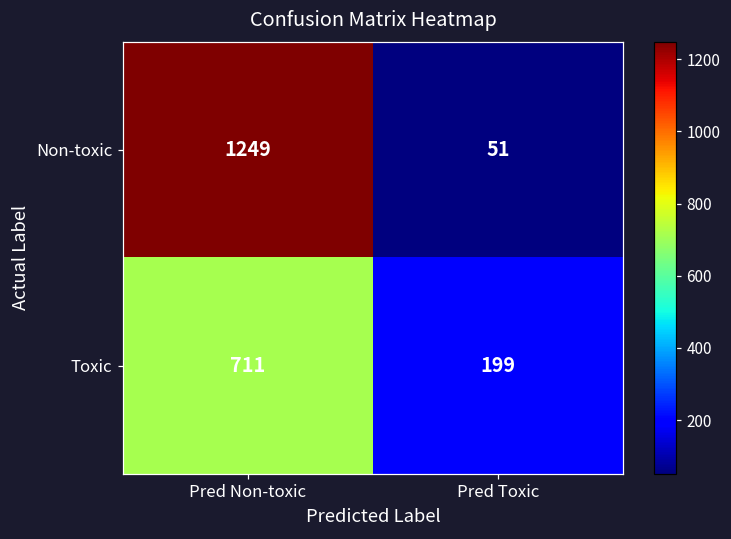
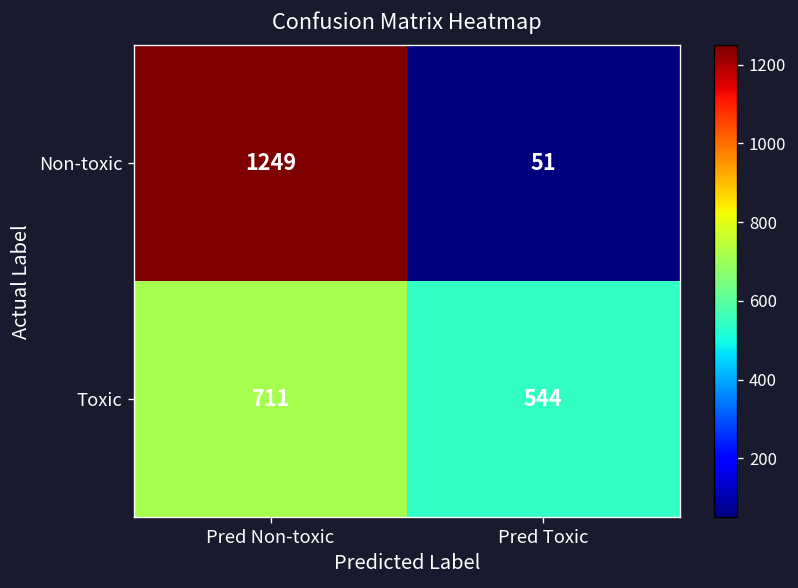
Toxic, Pred Toxic: 199 -> 544
